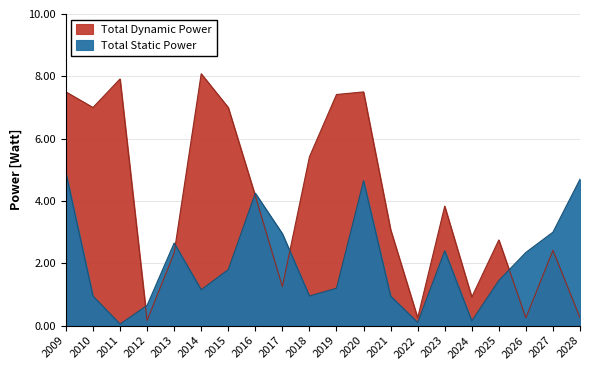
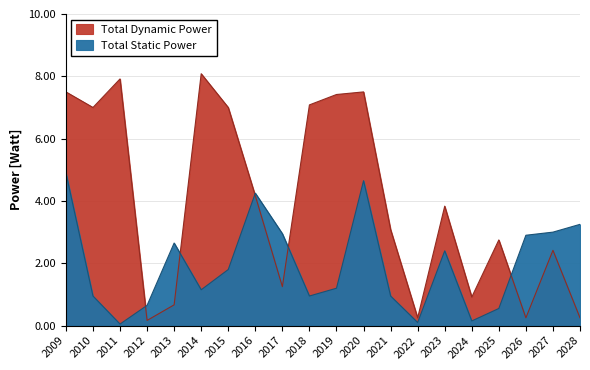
Total Dynamic Power, 2013: 2.3 -> 0.7
Total Dynamic Power, 2018: 5.4 -> 7.1
Total Static Power, 2025: 1.5 -> 0.6
Total Static Power, 2026: 2.4 -> 2.9
Total Static Power, 2028: 4.7 -> 3.3
